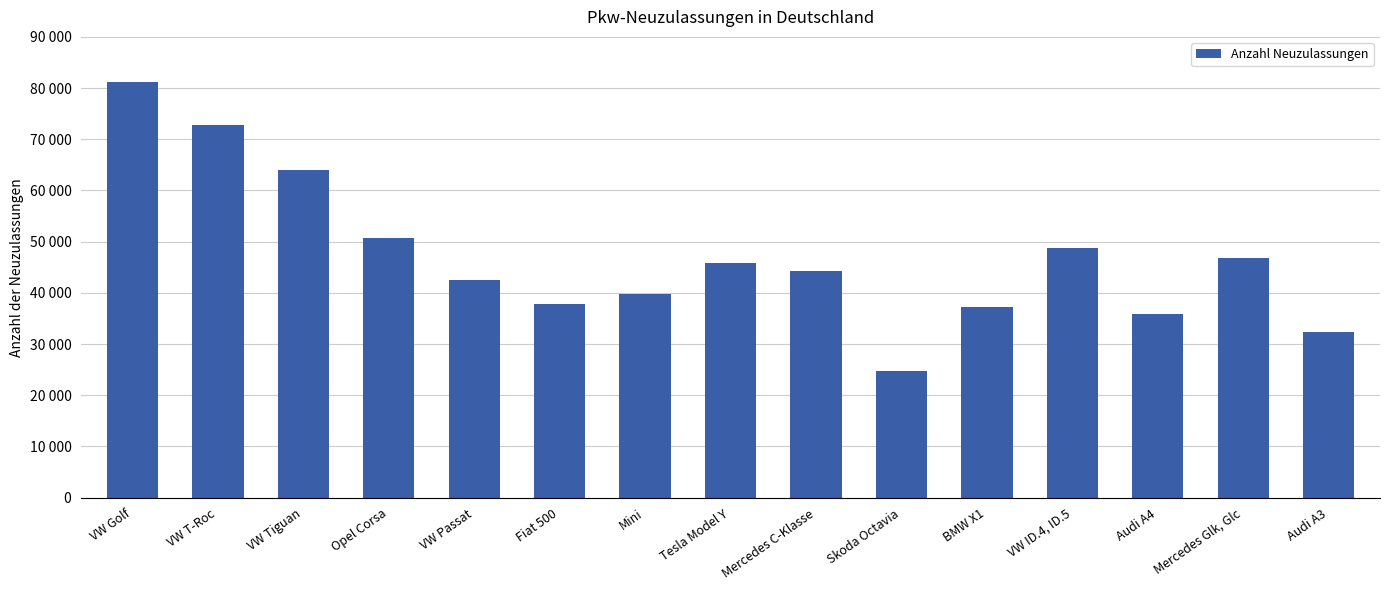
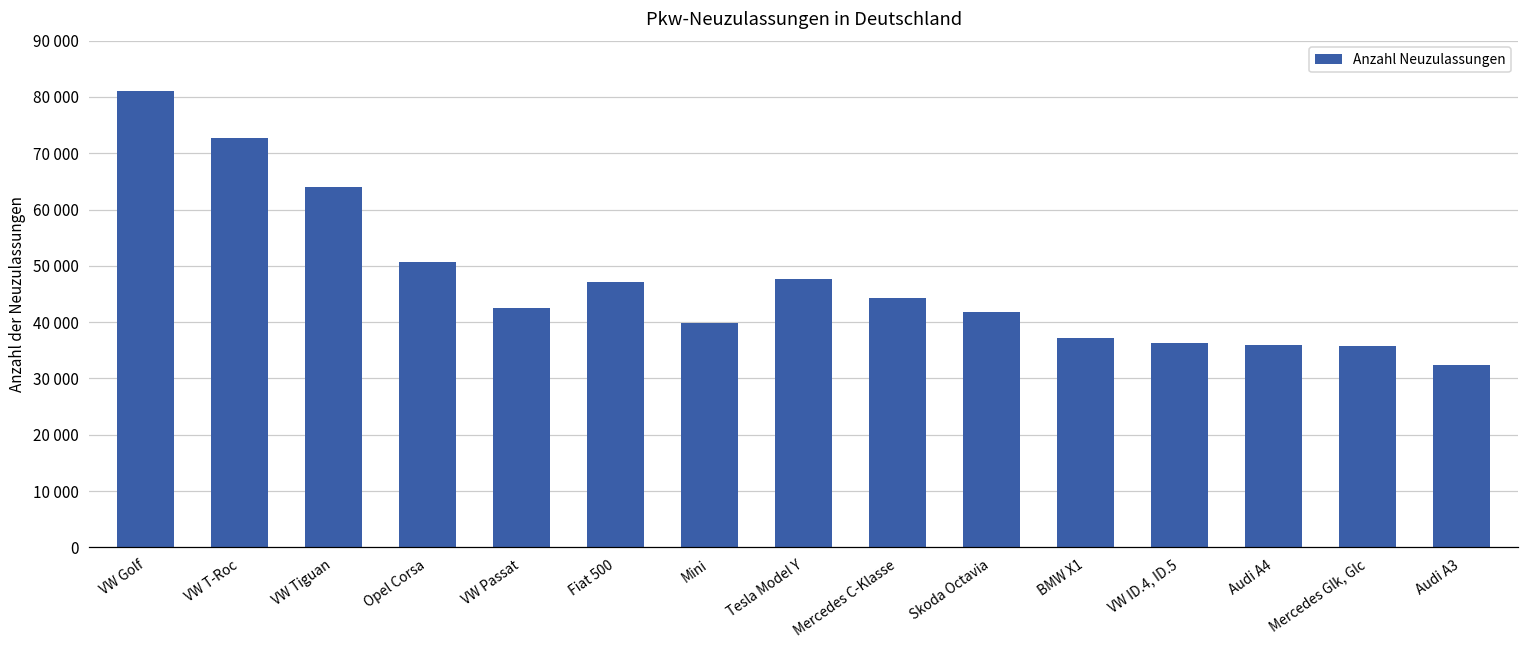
Fiat 500: 38000 -> 47000
Tesla Model Y: 46000 -> 48000
Skoda Octavia: 25000 -> 42000
VW ID.4, ID.5: 49000 -> 36000
Mercedes Glk, Glc: 47000 -> 36000
